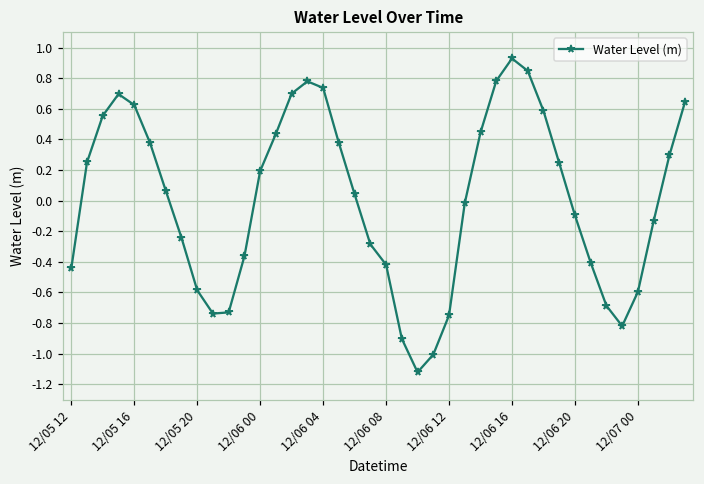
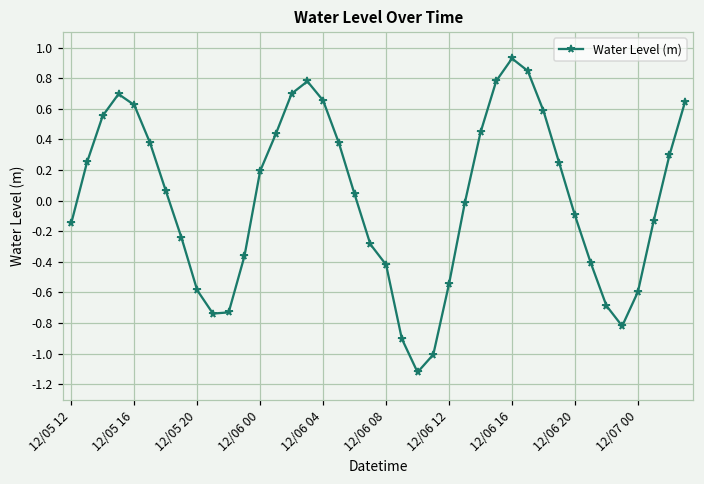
12/05 12: -0.44 -> -0.15
12/06 04: 0.74 -> 0.65
12/06 12: -0.75 -> -0.54
